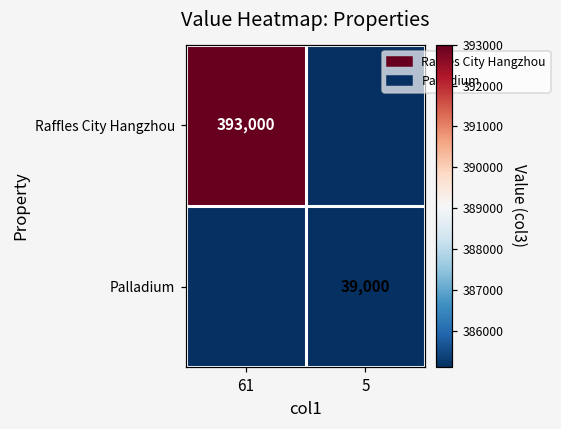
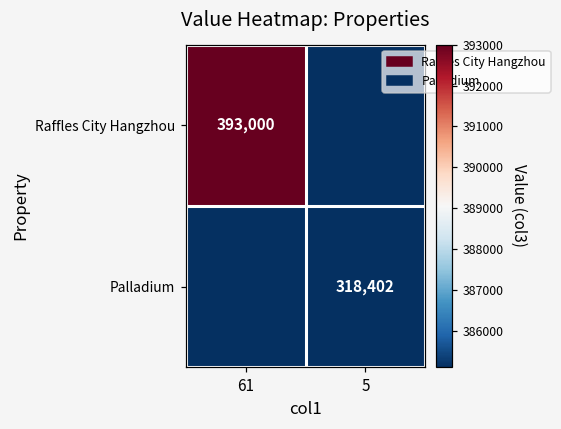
Palladium, 5: 39,000 -> 318,402
